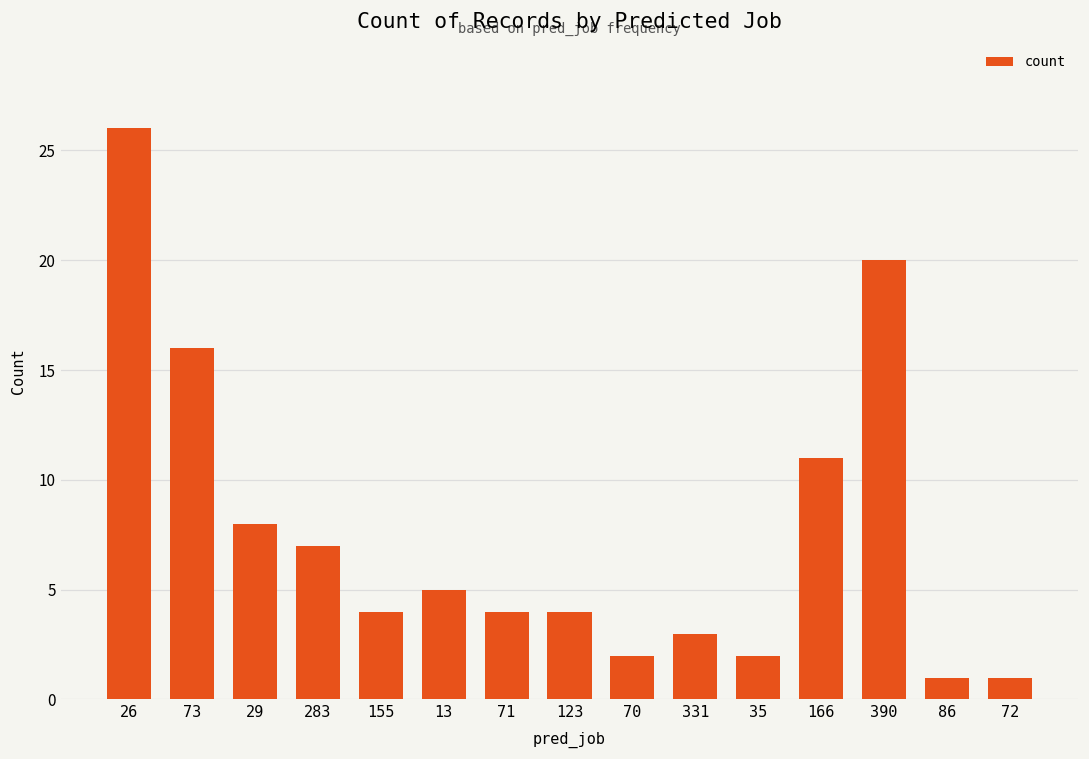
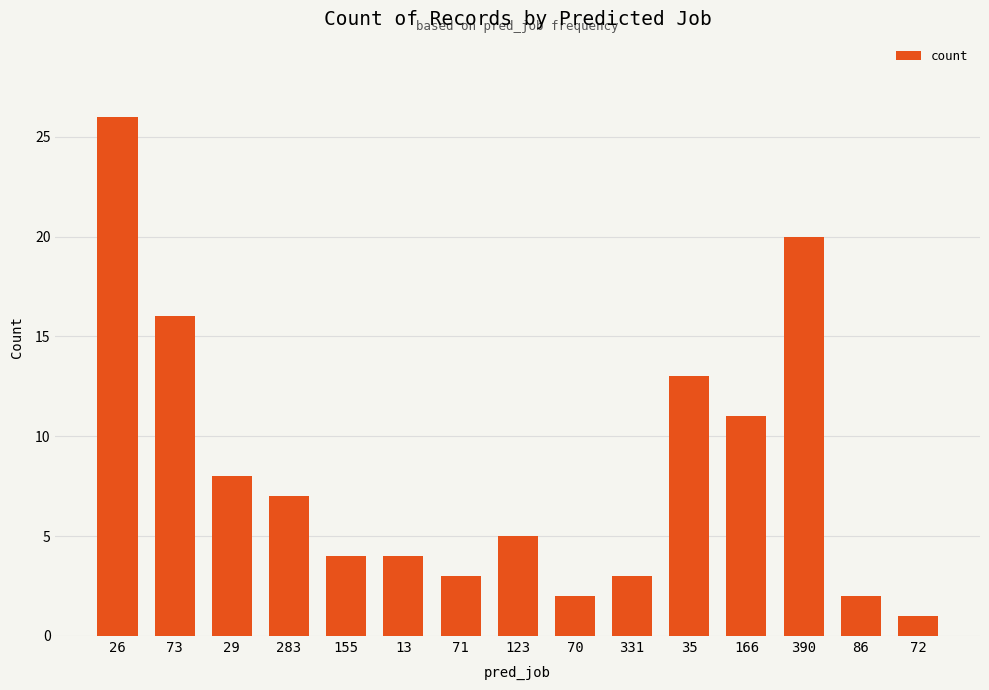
13: 5 -> 4
71: 4 -> 3
123: 4 -> 5
35: 2 -> 13
86: 1 -> 2
